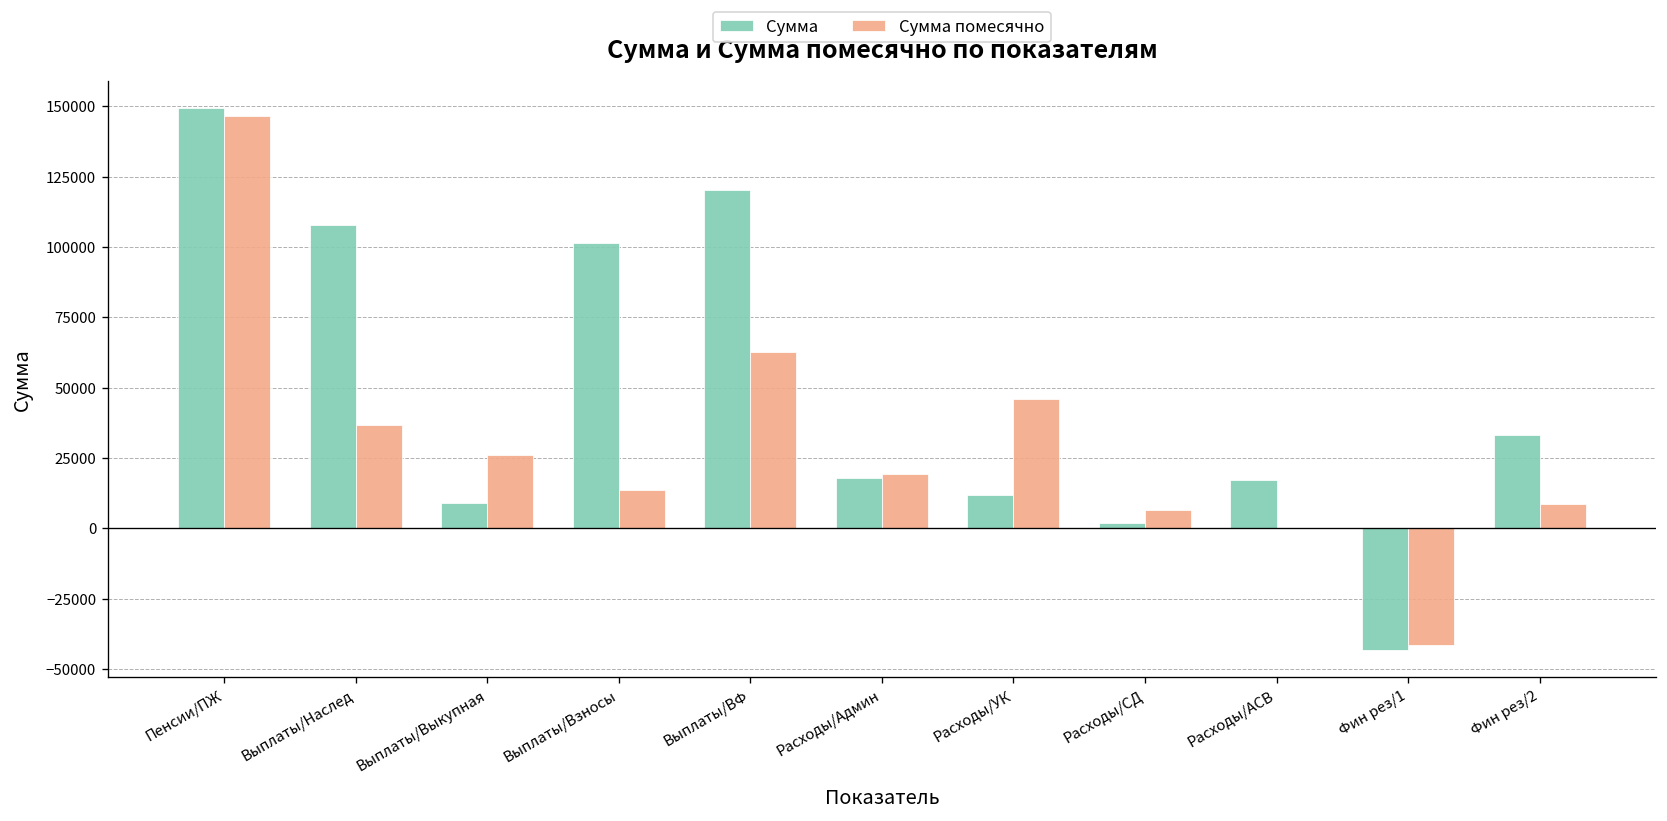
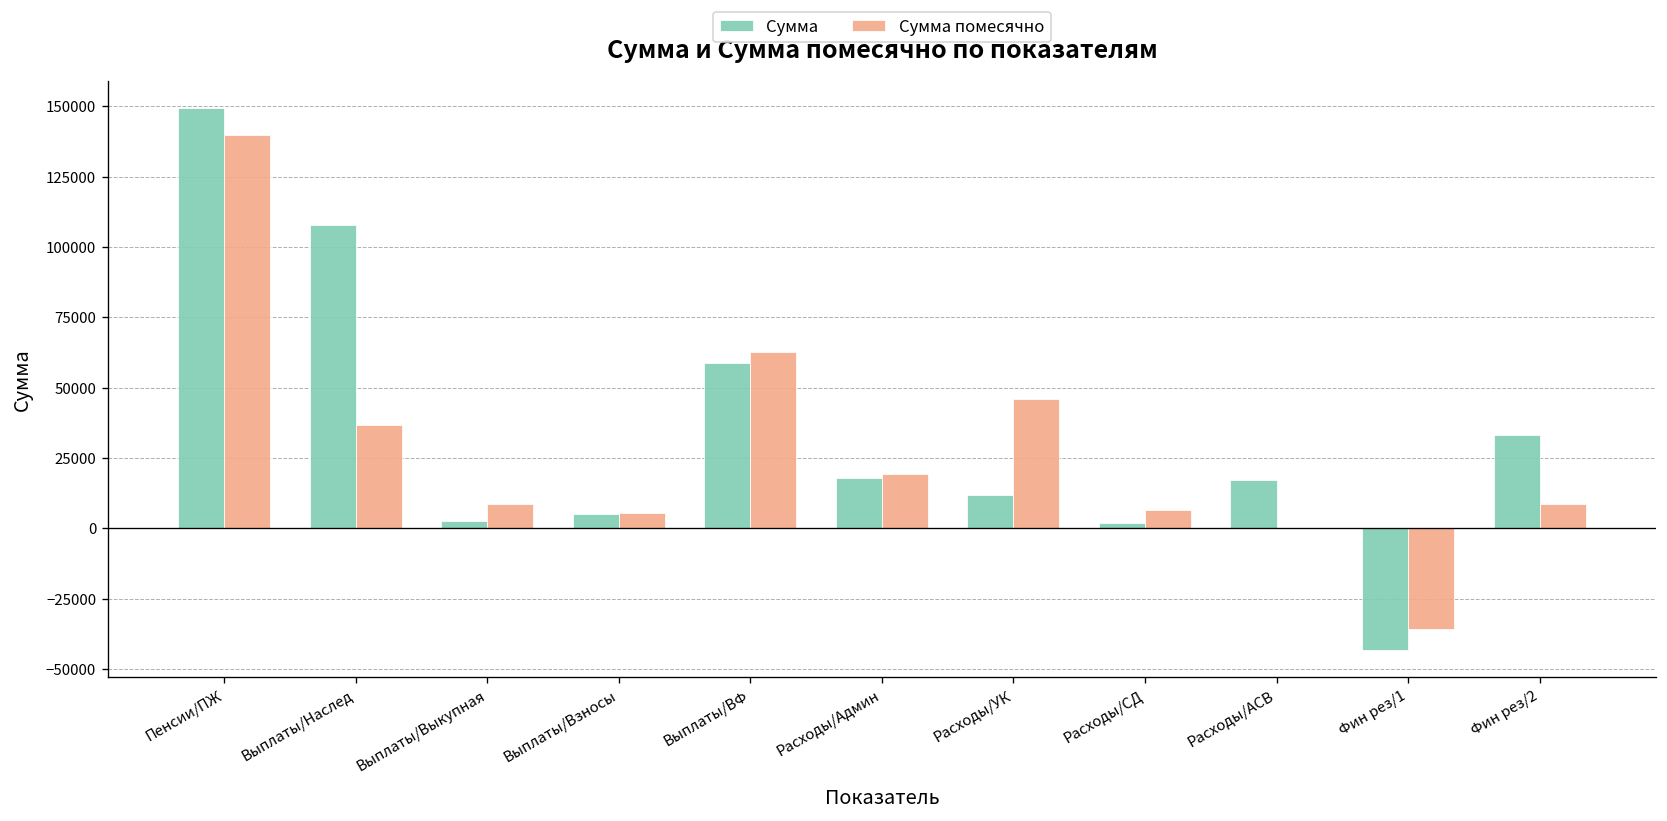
Сумма помесячно, Пенсии/ПЖ: 147000 -> 140000
Сумма, Выплаты/Выкупная: 9000 -> 3000
Сумма помесячно, Выплаты/Выкупная: 26000 -> 9000
Сумма, Выплаты/Взносы: 102000 -> 5000
Сумма помесячно, Выплаты/Взносы: 14000 -> 5000
Сумма, Выплаты/ВФ: 120000 -> 59000
Сумма помесячно, Фин рез/1: -42000 -> -36000
